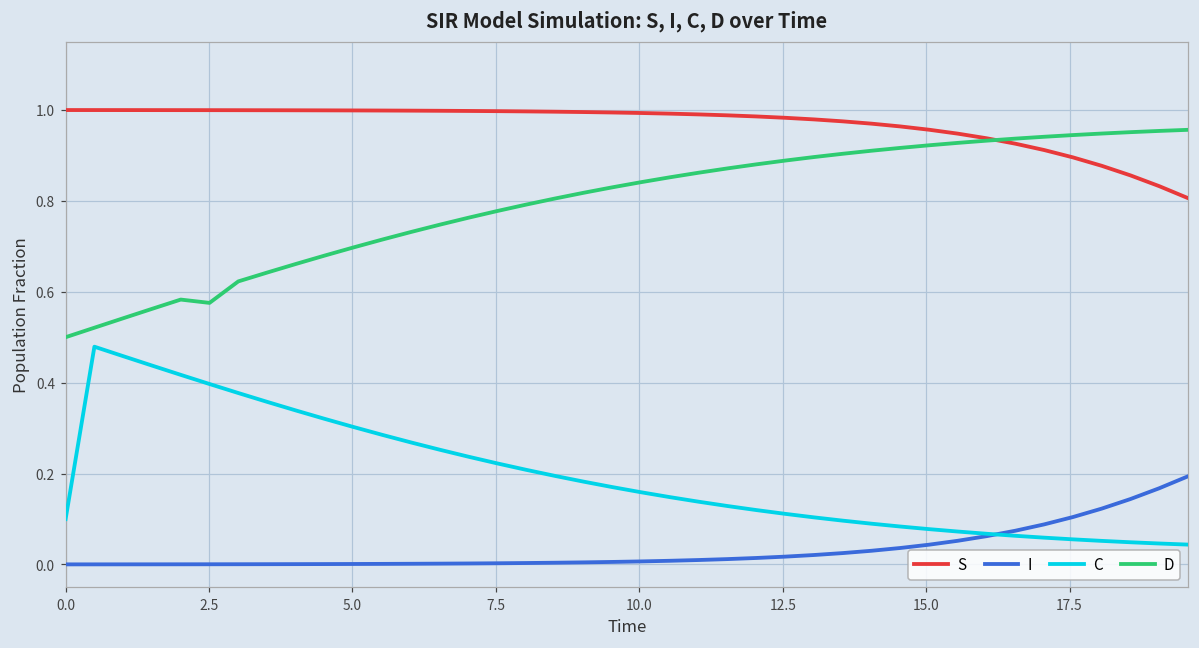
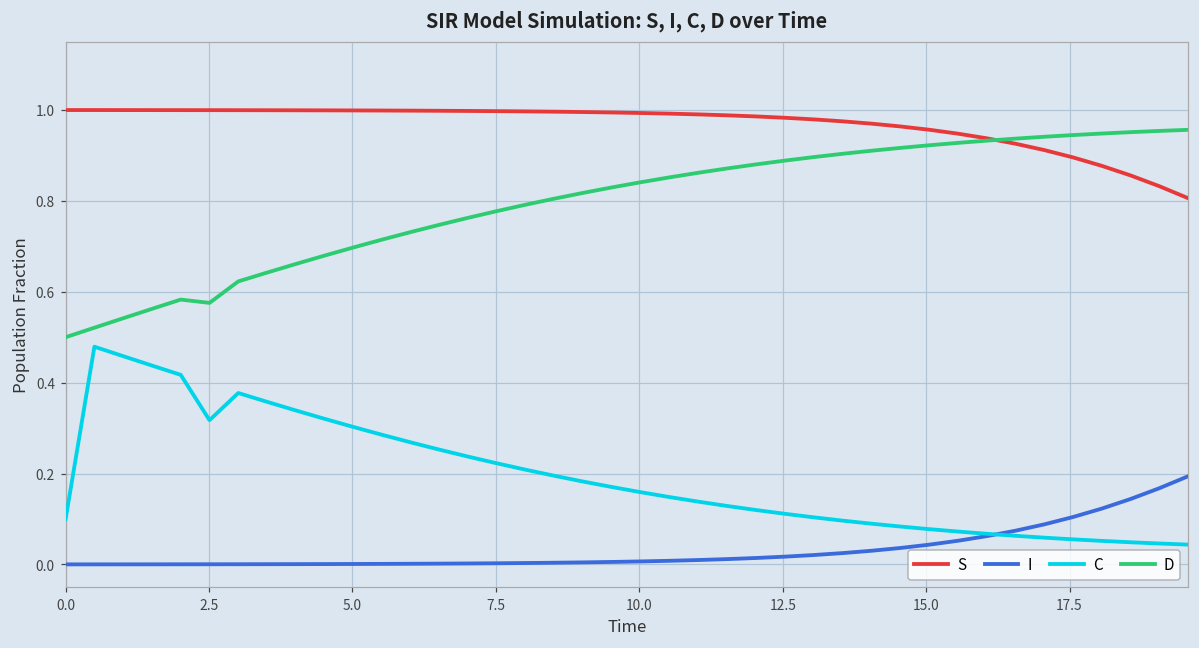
C, 2.5: 0.40 -> 0.32
